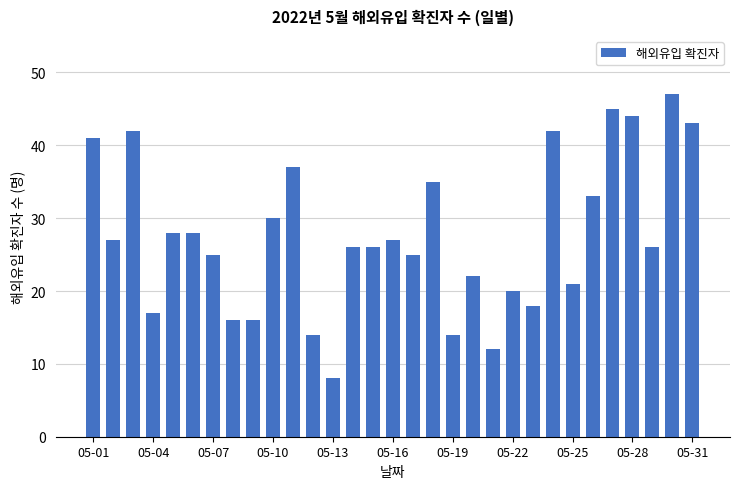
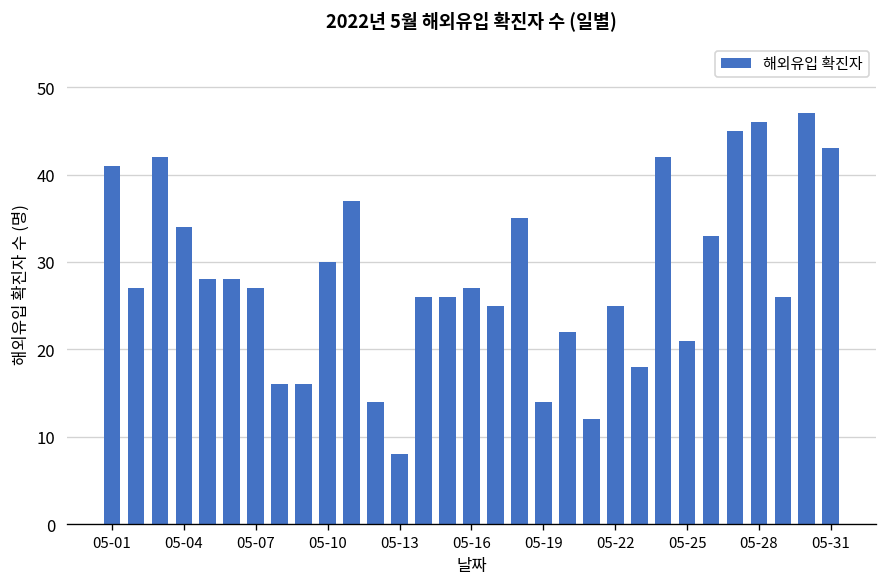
05-04: 17 -> 34
05-07: 25 -> 27
05-22: 20 -> 25
05-28: 44 -> 46
